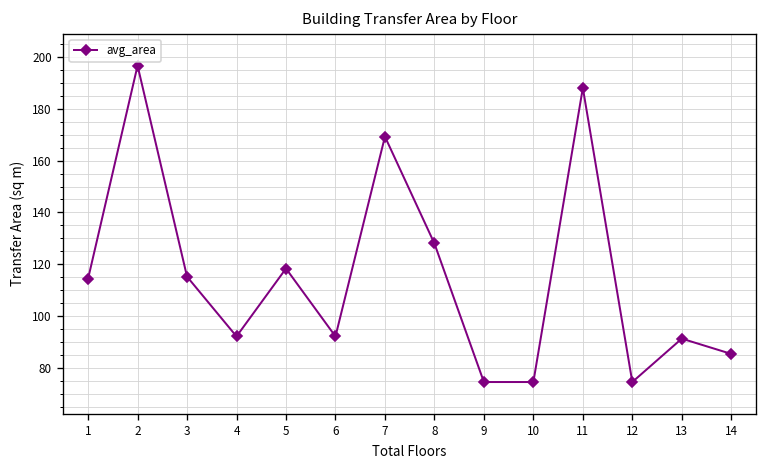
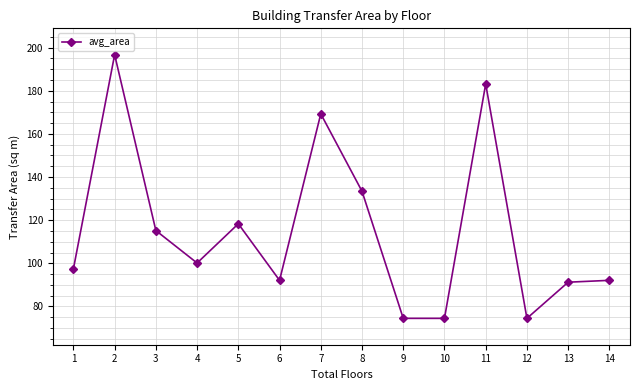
1: 114 -> 97
4: 92 -> 100
8: 128 -> 133
11: 188 -> 183
14: 85 -> 92
